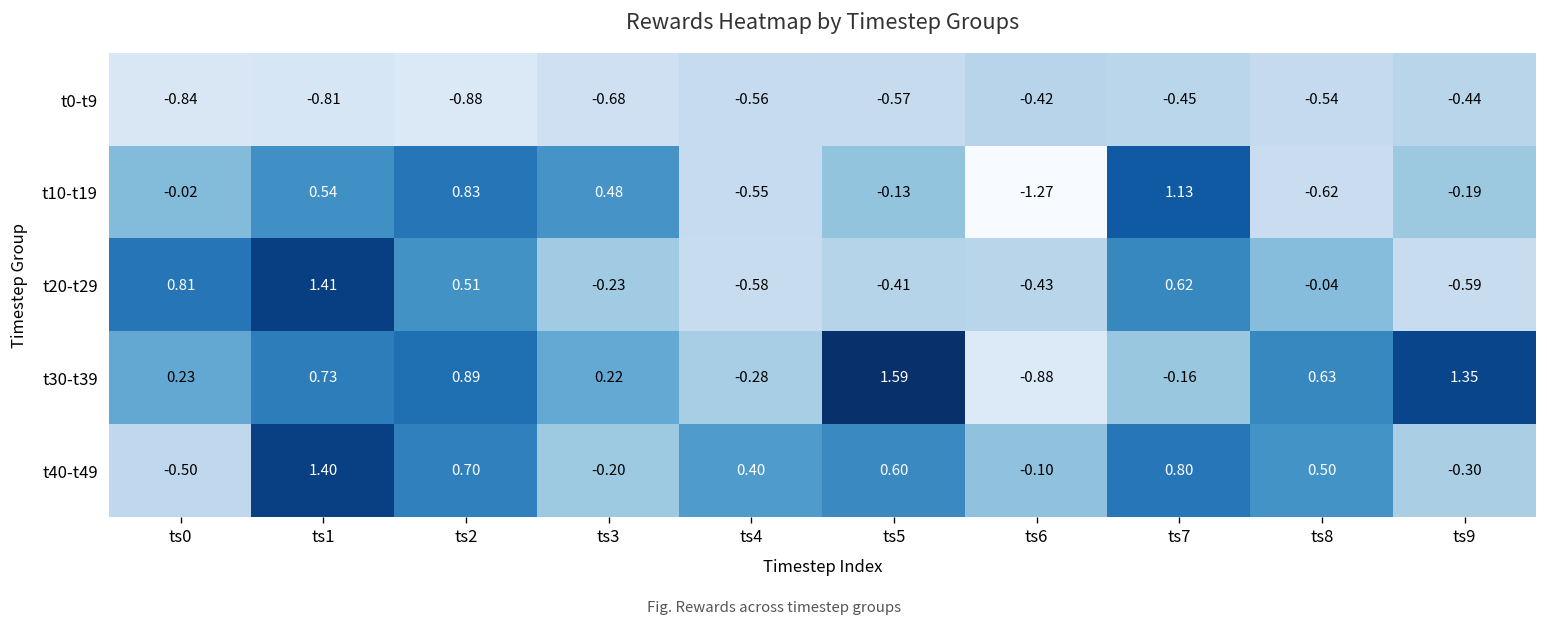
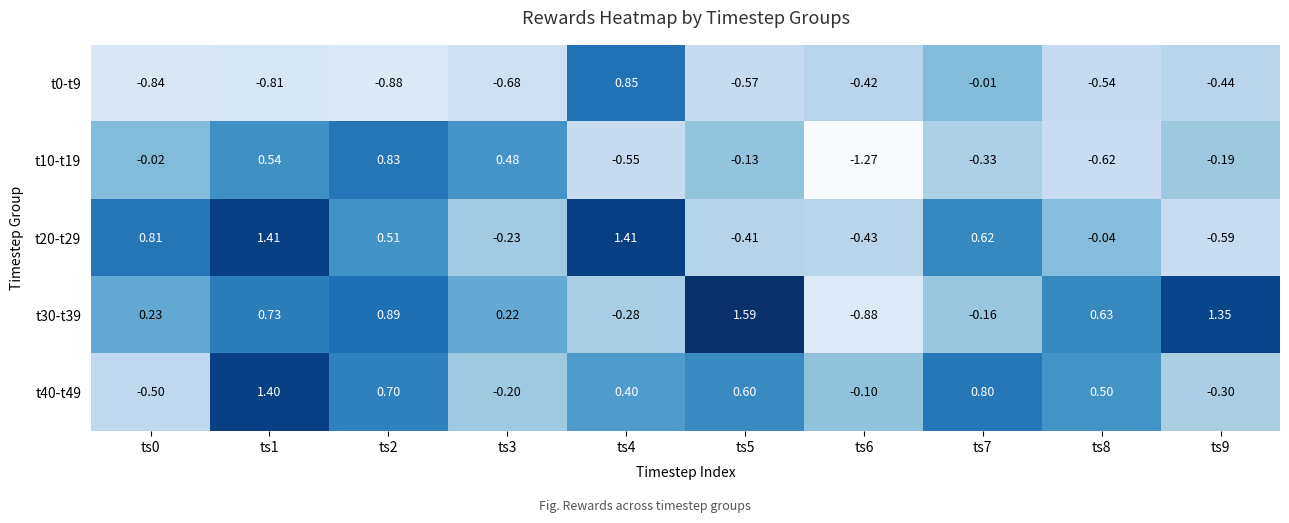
t0-t9, ts4: -0.56 -> 0.85
t0-t9, ts7: -0.45 -> -0.01
t10-t19, ts7: 1.13 -> -0.33
t20-t29, ts4: -0.58 -> 1.41
